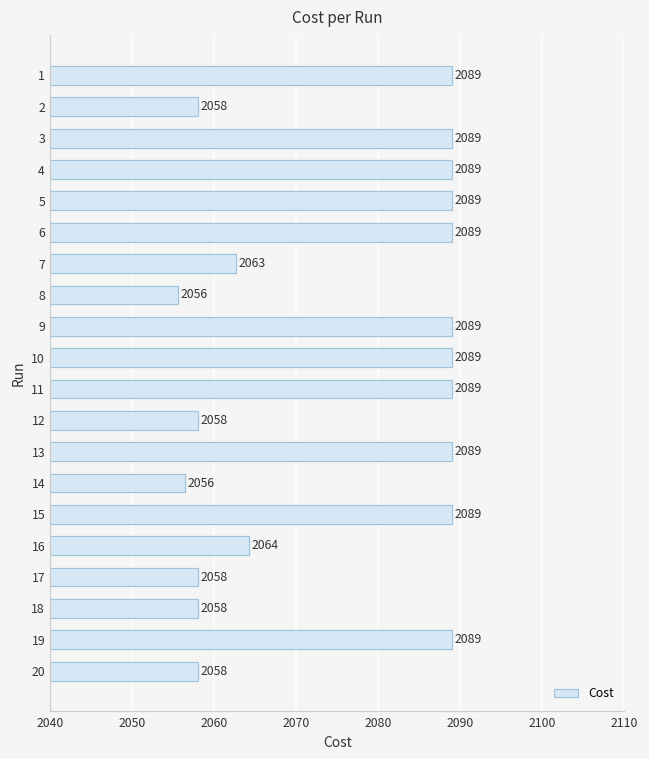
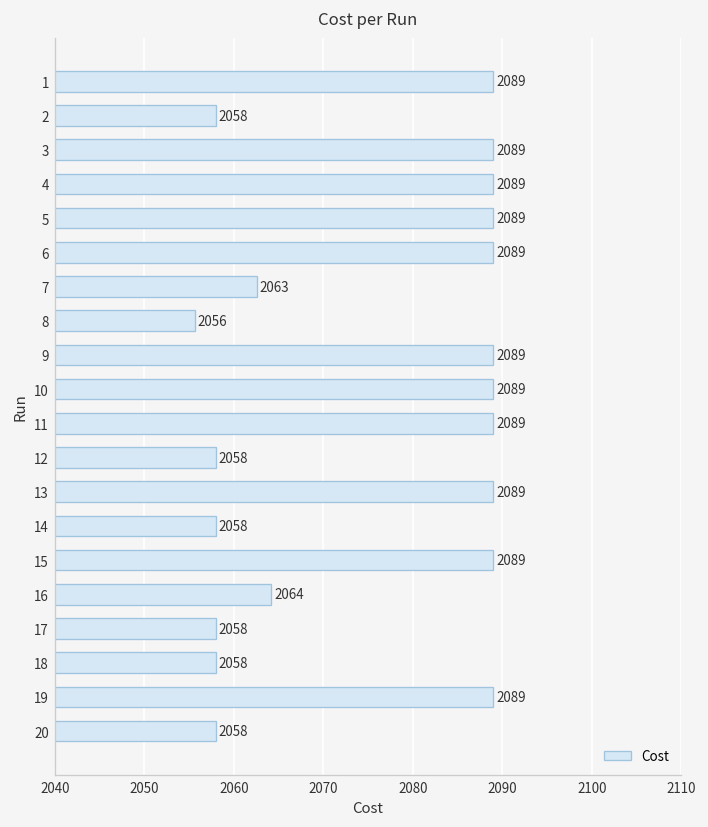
14: 2056 -> 2058
